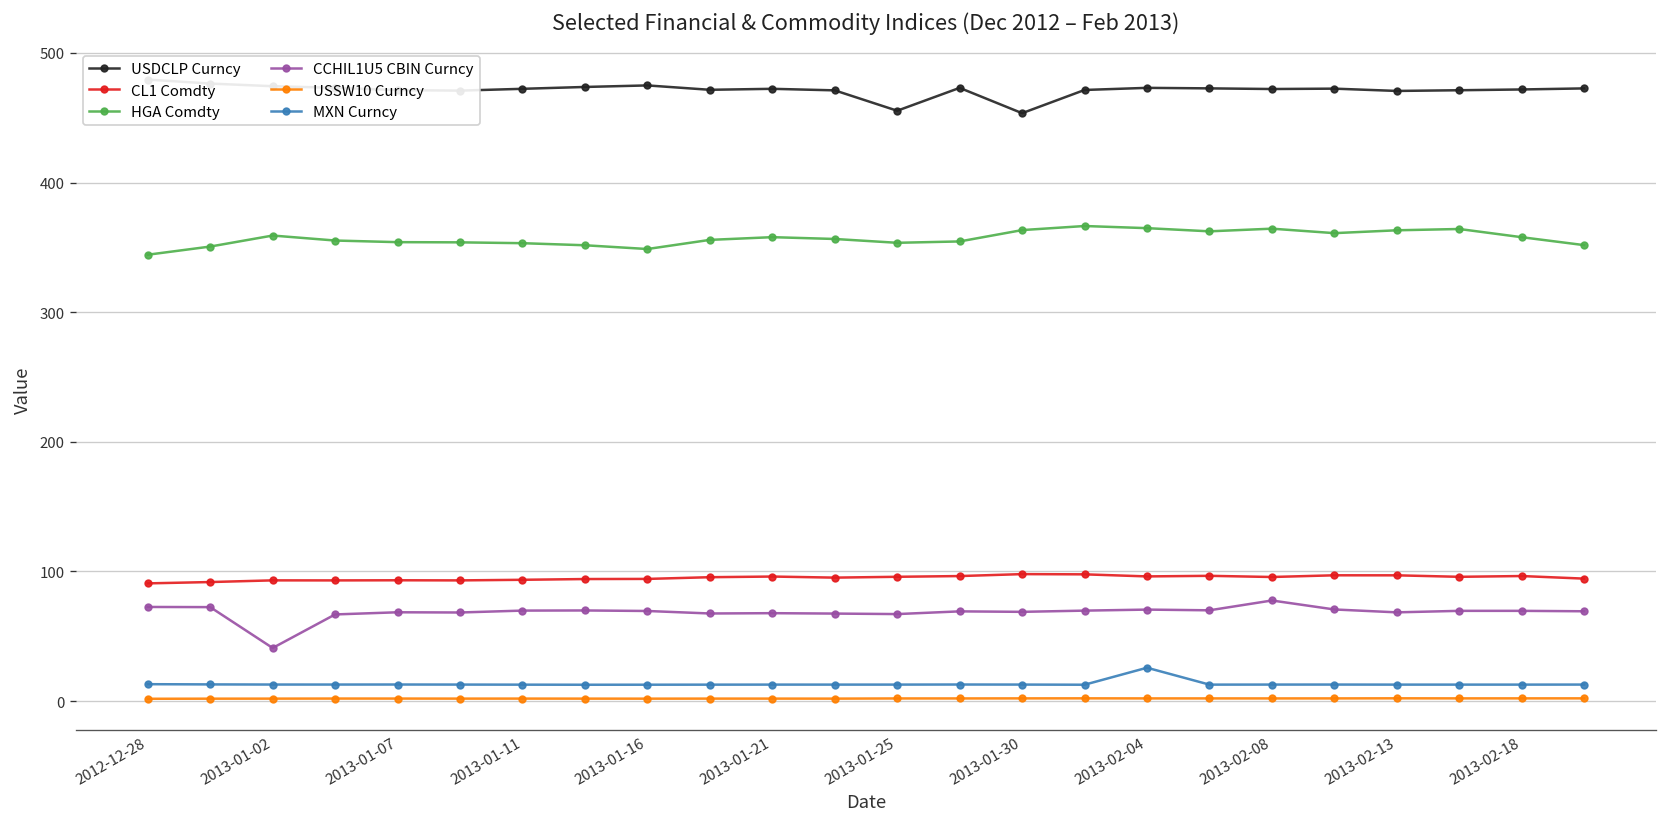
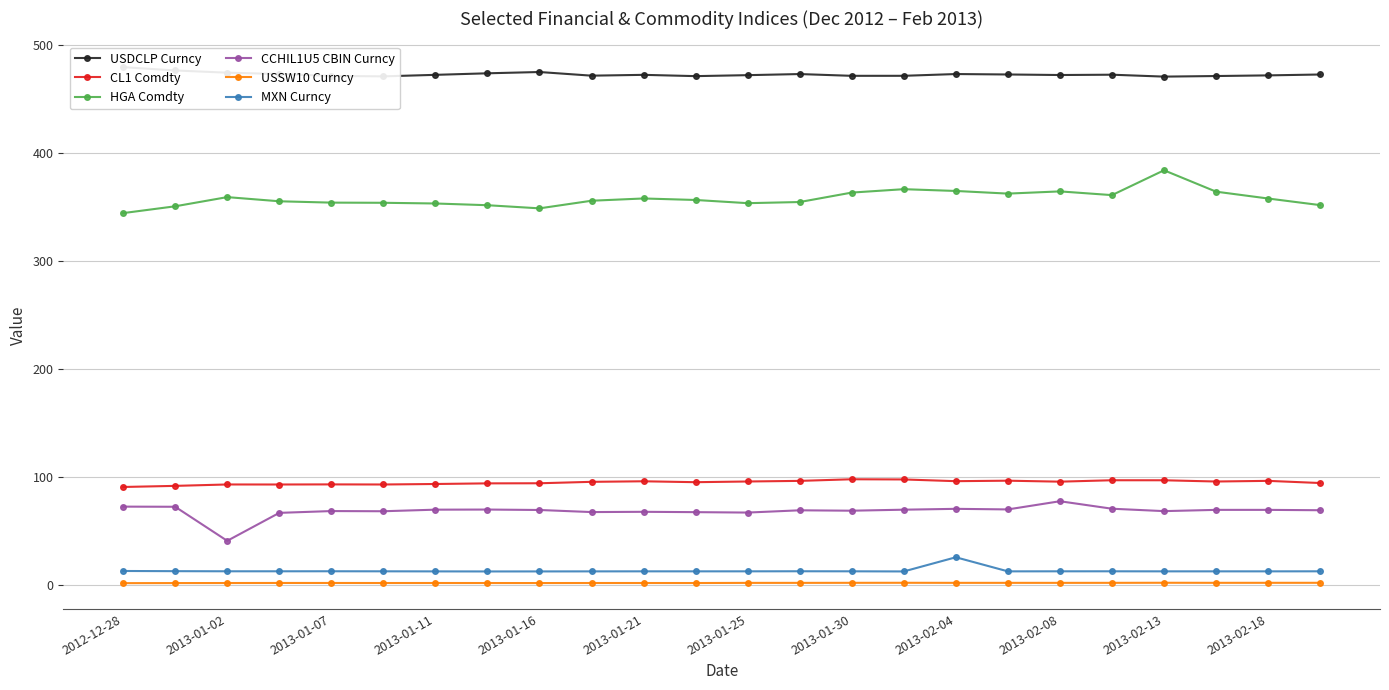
USDCLP Curncy, 2013-01-25: 455 -> 472
USDCLP Curncy, 2013-01-30: 454 -> 471
HGA Comdty, 2013-02-13: 363 -> 384
